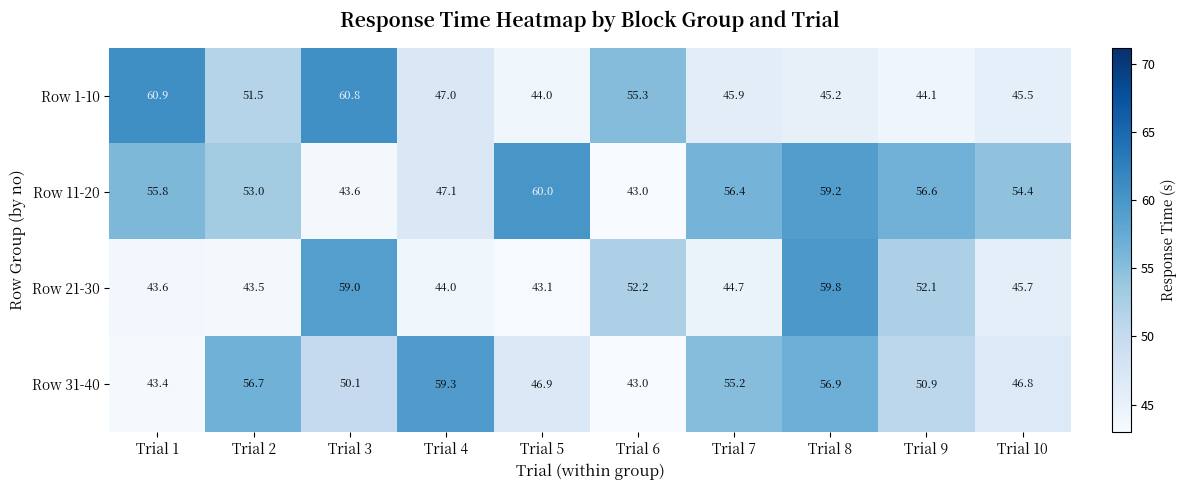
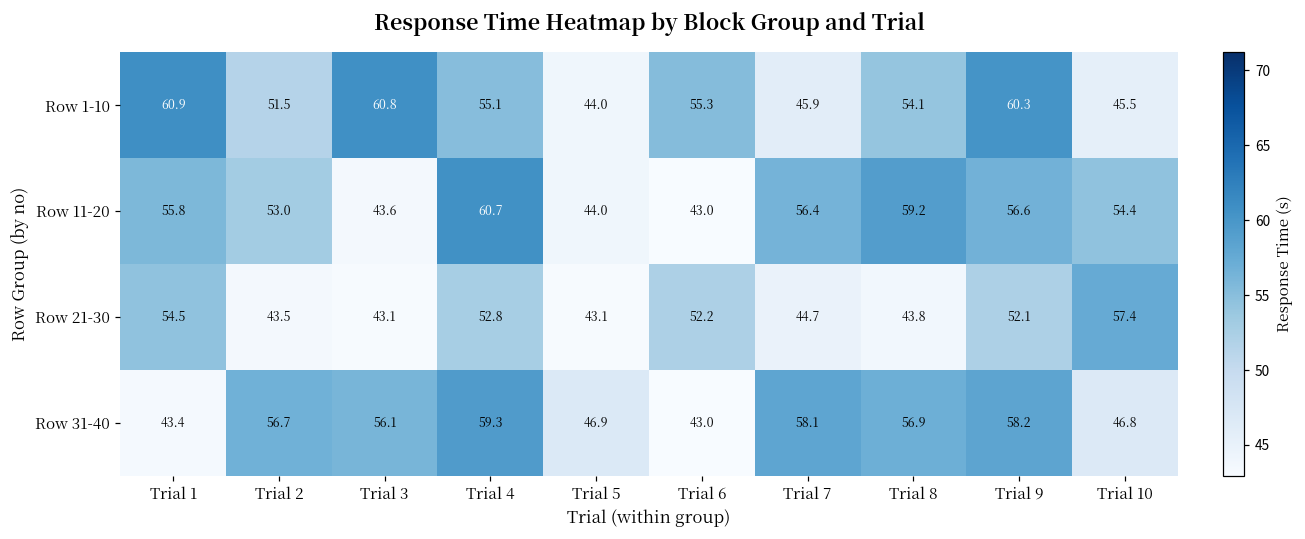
Row 1-10, Trial 4: 47.0 -> 55.1
Row 1-10, Trial 8: 45.2 -> 54.1
Row 1-10, Trial 9: 44.1 -> 60.3
Row 11-20, Trial 4: 47.1 -> 60.7
Row 11-20, Trial 5: 60.0 -> 44.0
Row 21-30, Trial 1: 43.6 -> 54.5
Row 21-30, Trial 3: 59.0 -> 43.1
Row 21-30, Trial 4: 44.0 -> 52.8
Row 21-30, Trial 8: 59.8 -> 43.8
Row 21-30, Trial 10: 45.7 -> 57.4
Row 31-40, Trial 3: 50.1 -> 56.1
Row 31-40, Trial 7: 55.2 -> 58.1
Row 31-40, Trial 9: 50.9 -> 58.2
